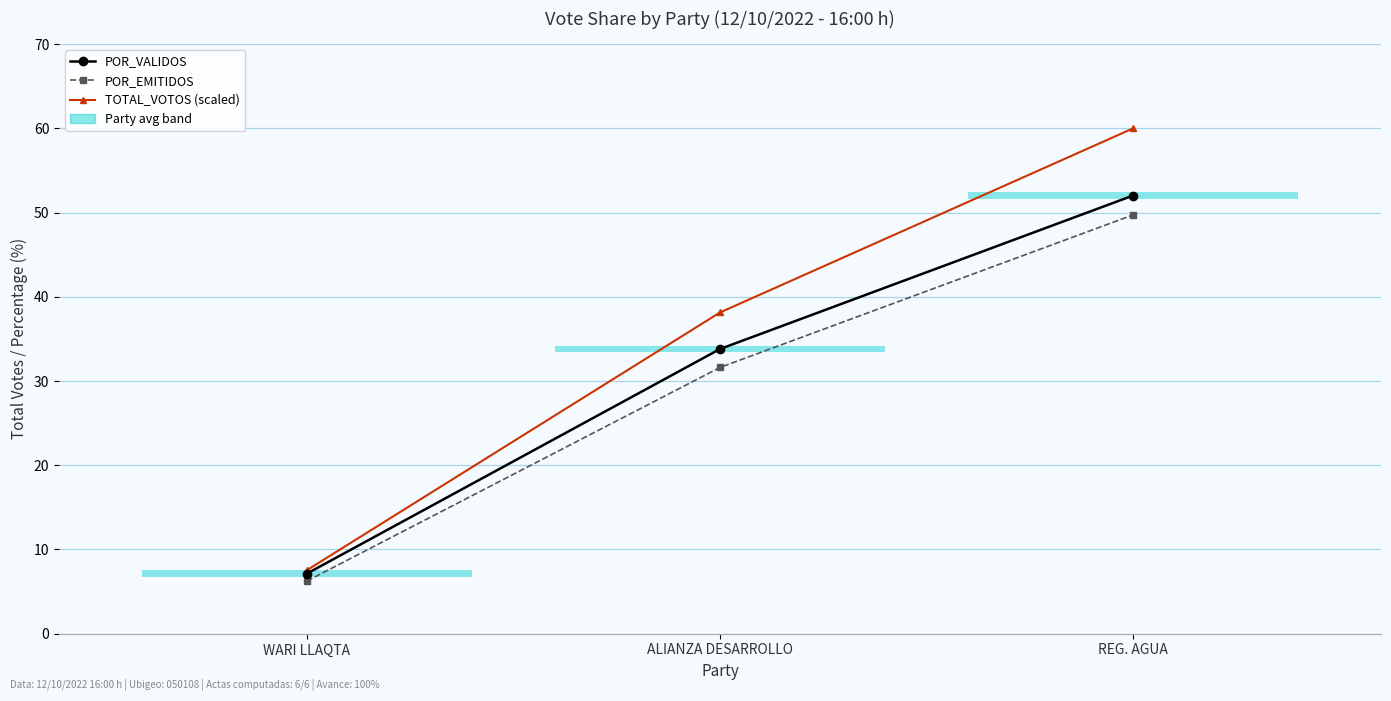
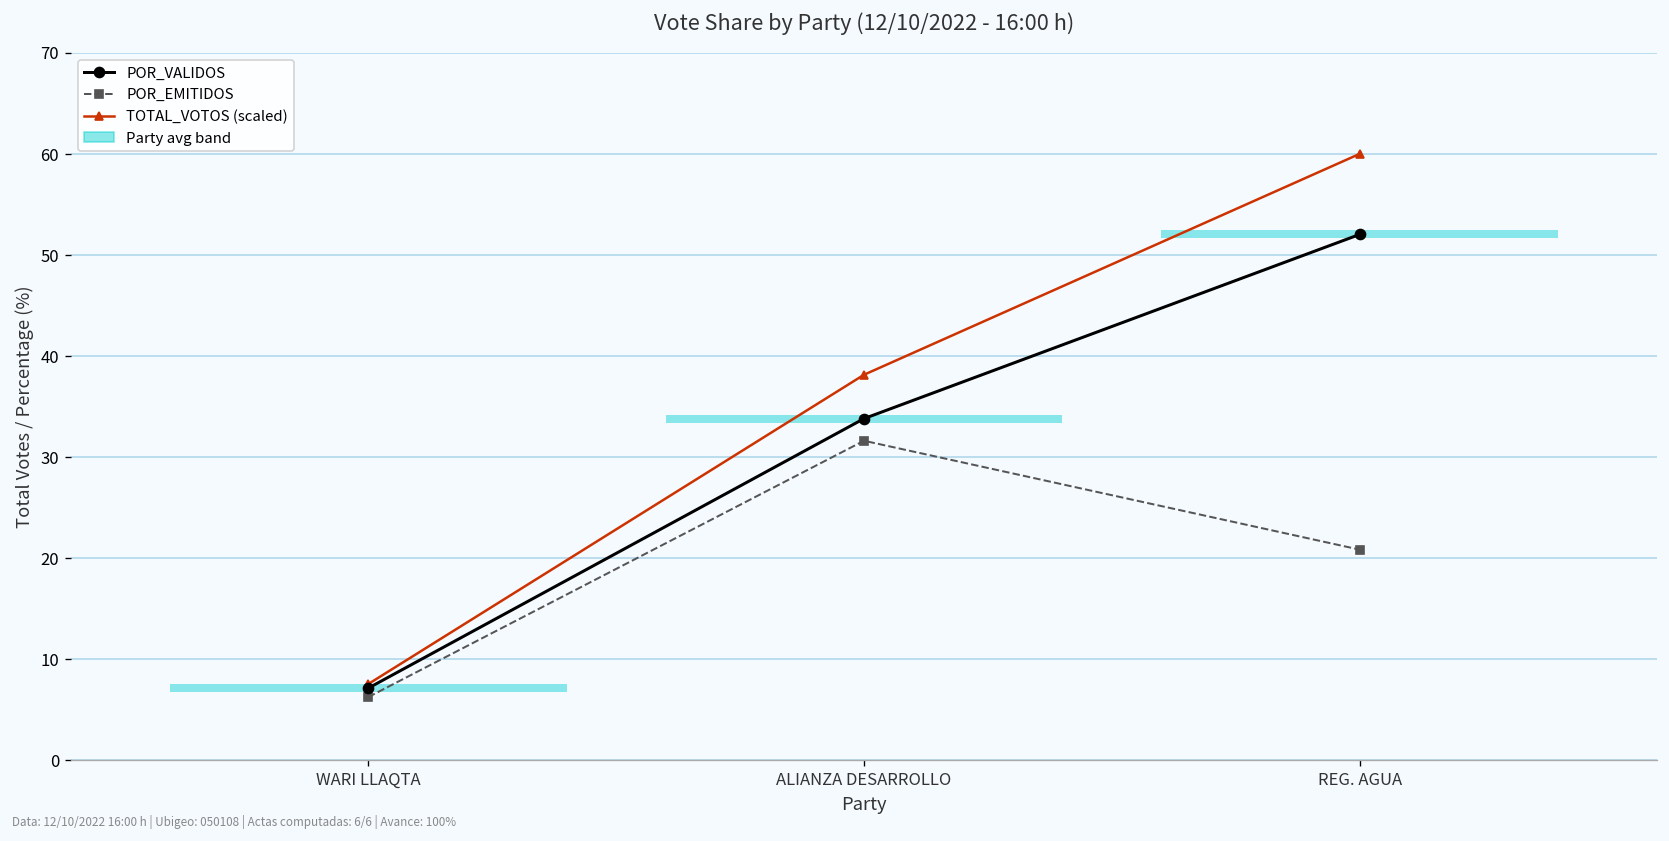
POR_EMITIDOS, REG. AGUA: 50 -> 21
